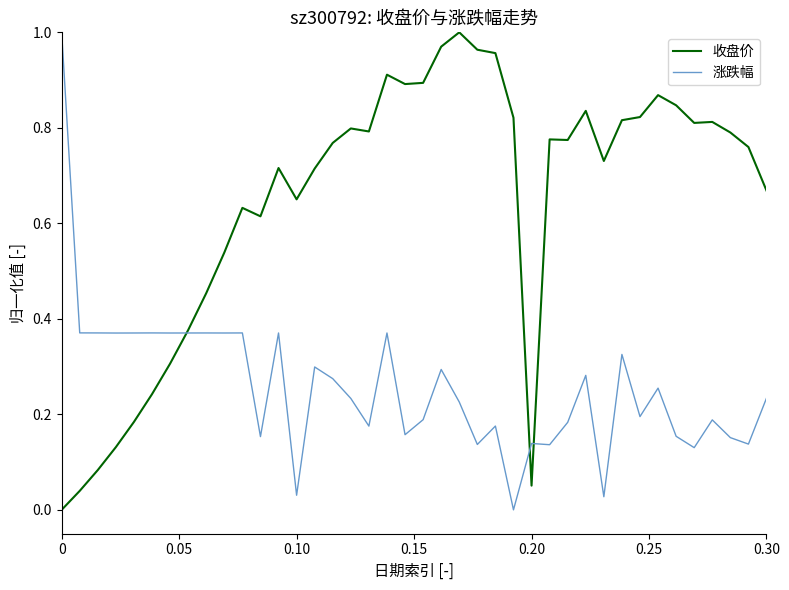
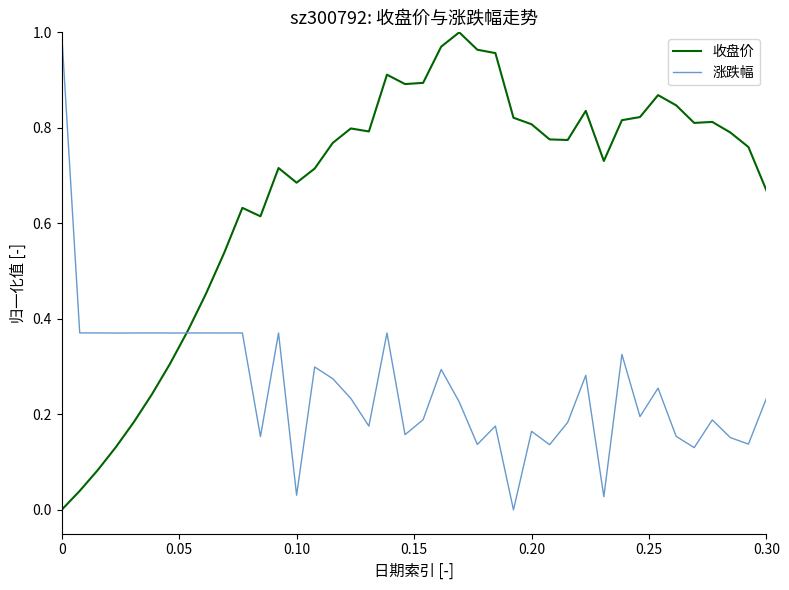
收盘价, 0.10: 0.65 -> 0.69
收盘价, 0.20: 0.05 -> 0.81
涨跌幅, 0.20: 0.14 -> 0.16
